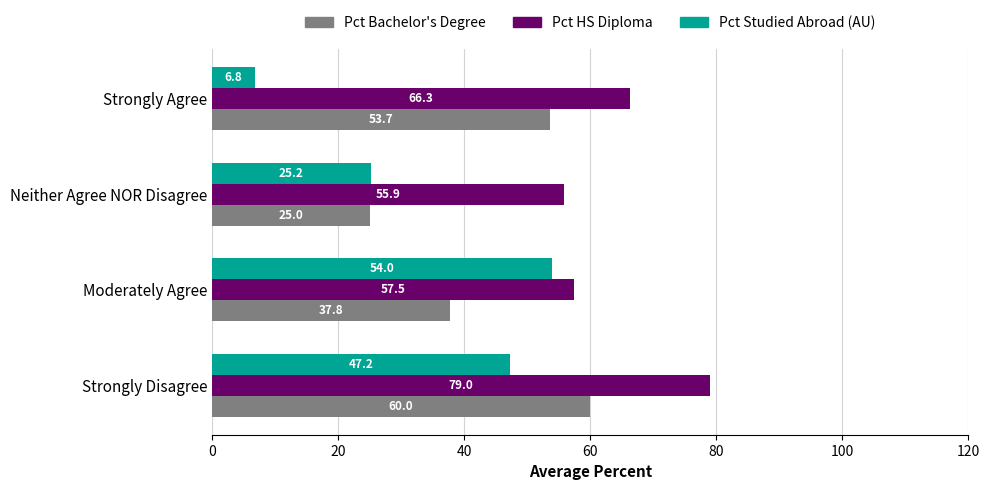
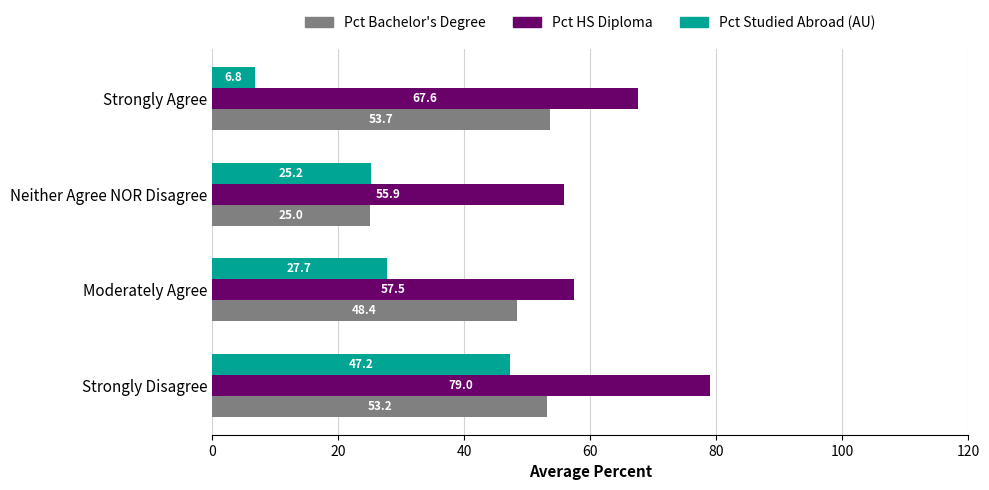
Pct HS Diploma, Strongly Agree: 66.3 -> 67.6
Pct Studied Abroad (AU), Moderately Agree: 54.0 -> 27.7
Pct Bachelor's Degree, Moderately Agree: 37.8 -> 48.4
Pct Bachelor's Degree, Strongly Disagree: 60.0 -> 53.2
